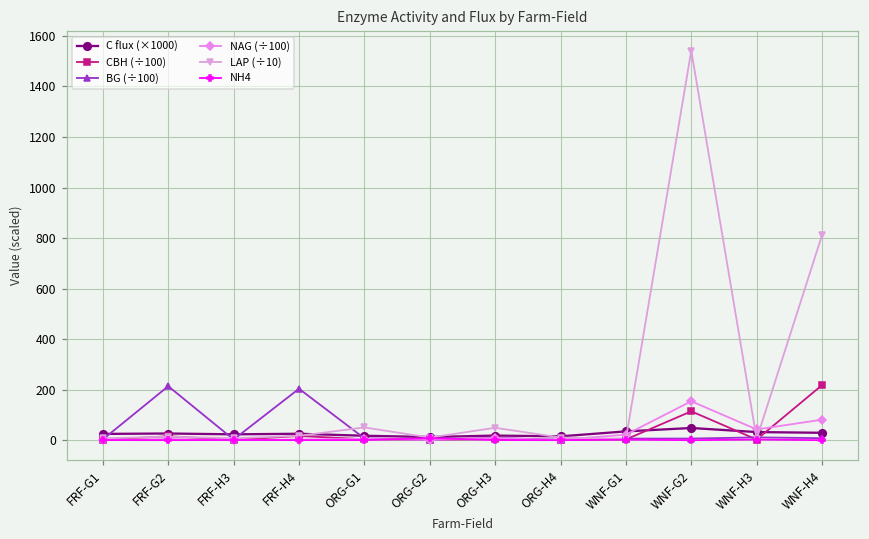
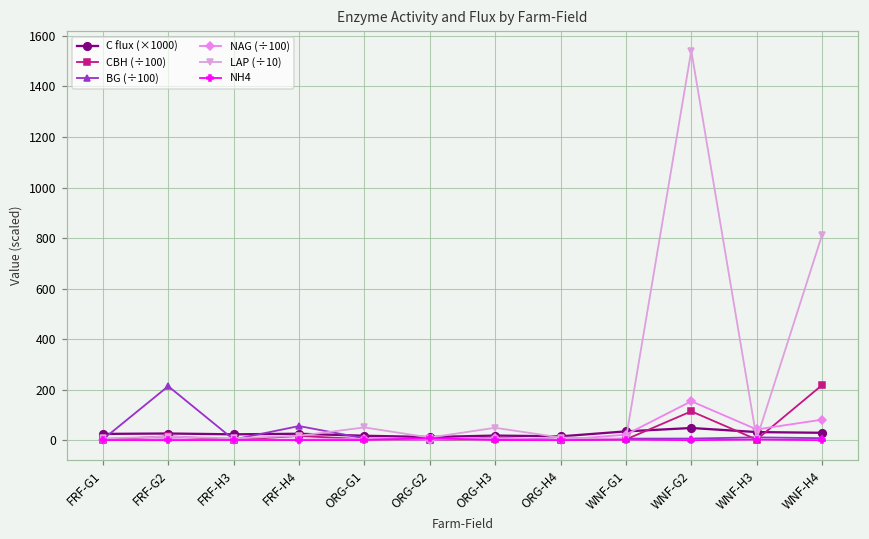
BG (÷100), FRF-H4: 200 -> 60
